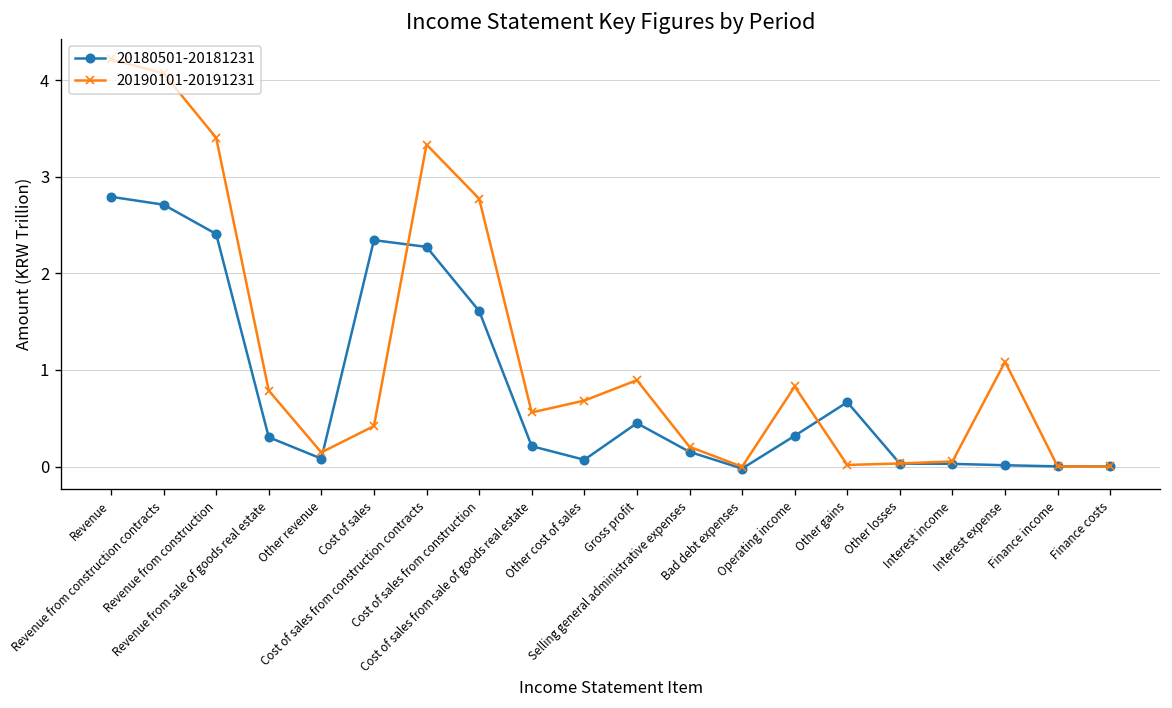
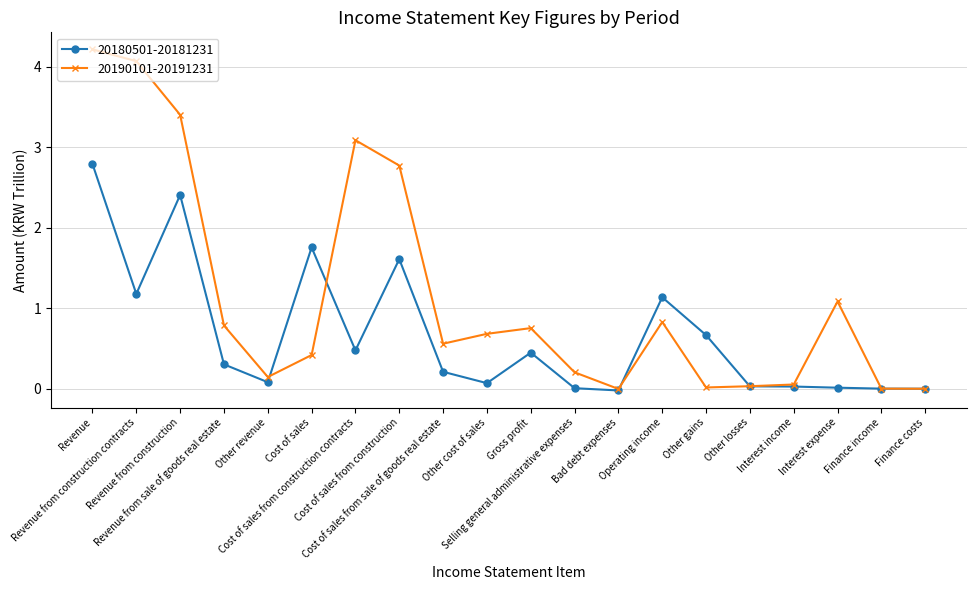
20180501-20181231, Revenue from construction contracts: 2.7 -> 1.2
20180501-20181231, Cost of sales: 2.3 -> 1.8
20180501-20181231, Cost of sales from construction contracts: 2.3 -> 0.5
20190101-20191231, Cost of sales from construction contracts: 3.3 -> 3.1
20190101-20191231, Gross profit: 0.9 -> 0.8
20180501-20181231, Selling general administrative expenses: 0.2 -> 0.0
20180501-20181231, Operating income: 0.3 -> 1.1
